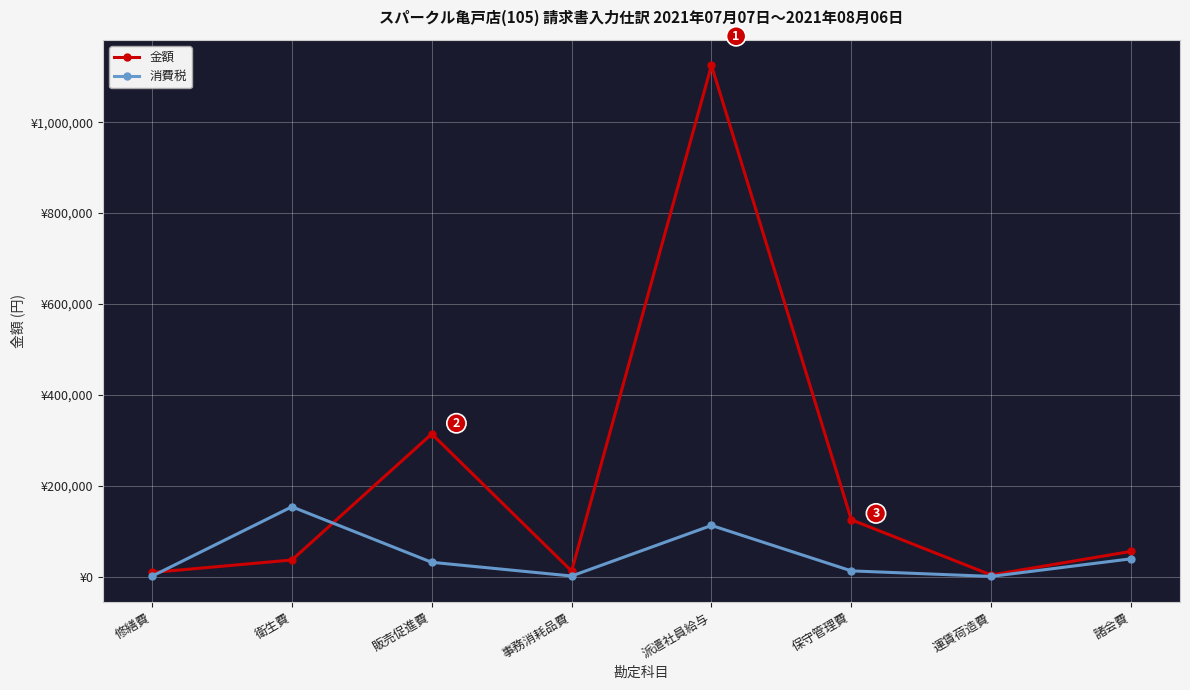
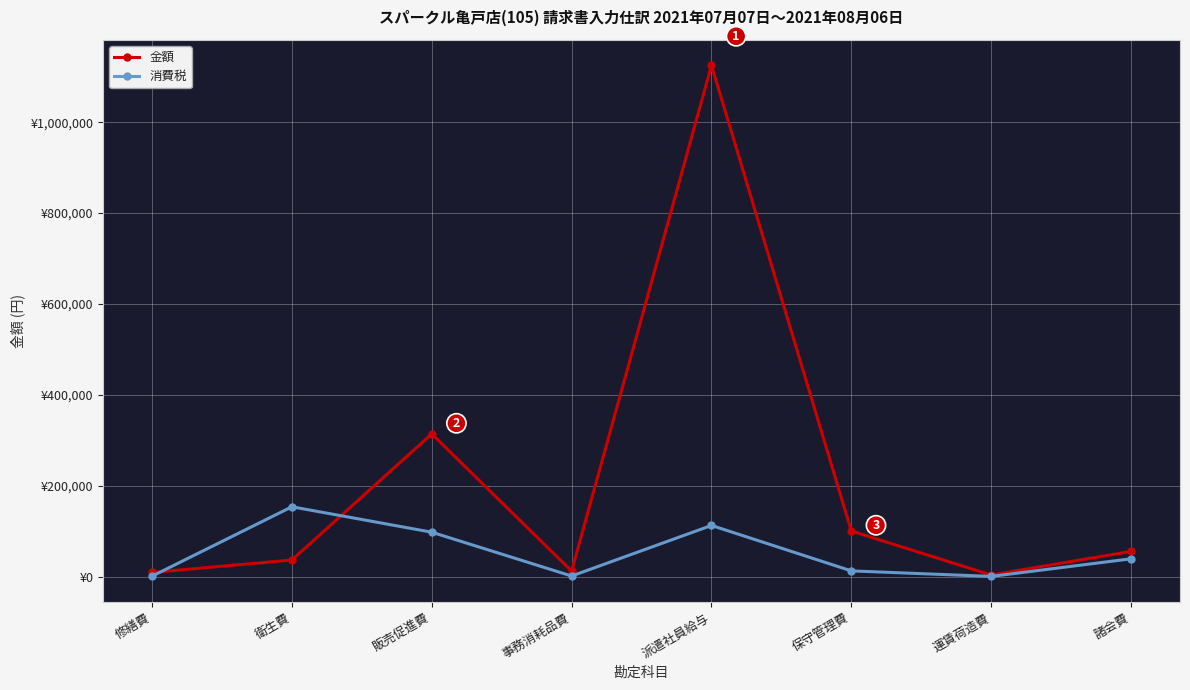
消費税, 販売促進費: ¥30,000 -> ¥100,000
金額, 保守管理費: ¥130,000 -> ¥100,000
